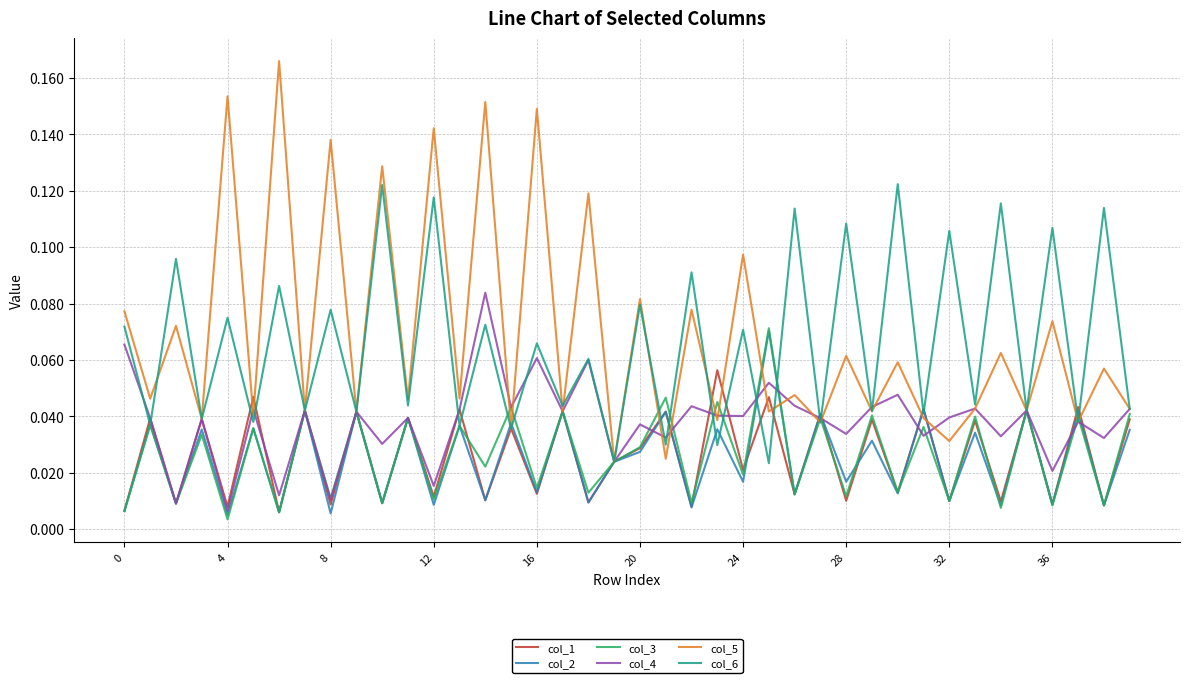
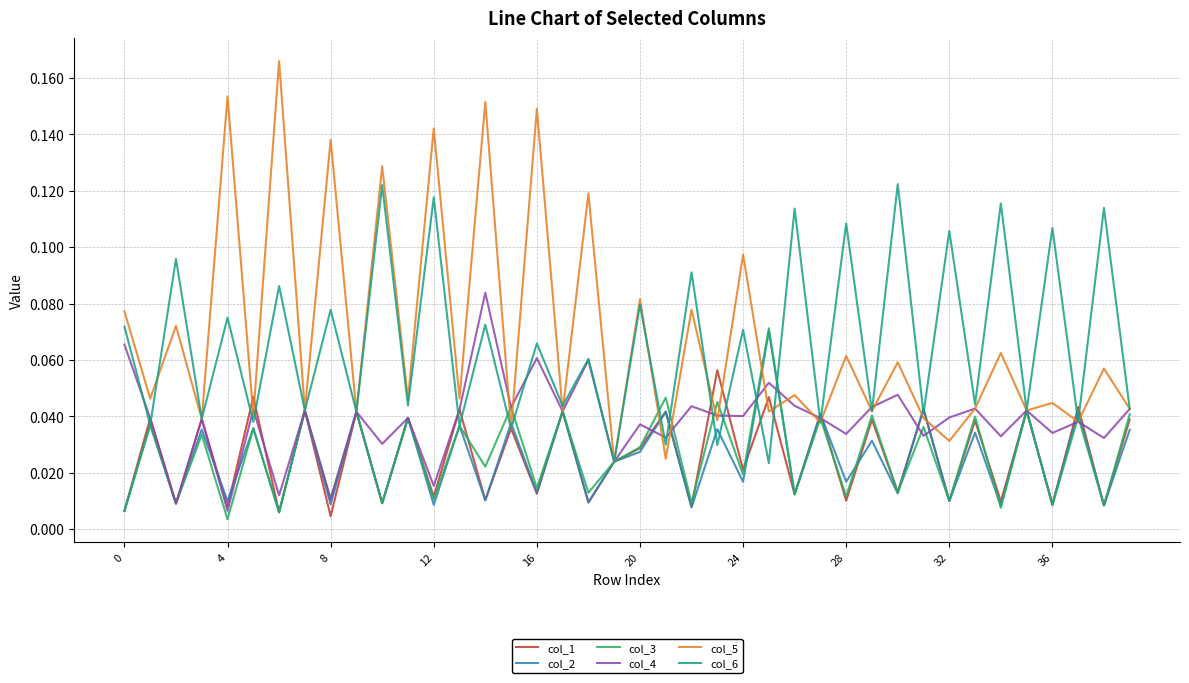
col_2, 4: 0.005 -> 0.010
col_1, 8: 0.009 -> 0.005
col_2, 8: 0.006 -> 0.009
col_4, 36: 0.021 -> 0.034
col_5, 36: 0.074 -> 0.045
